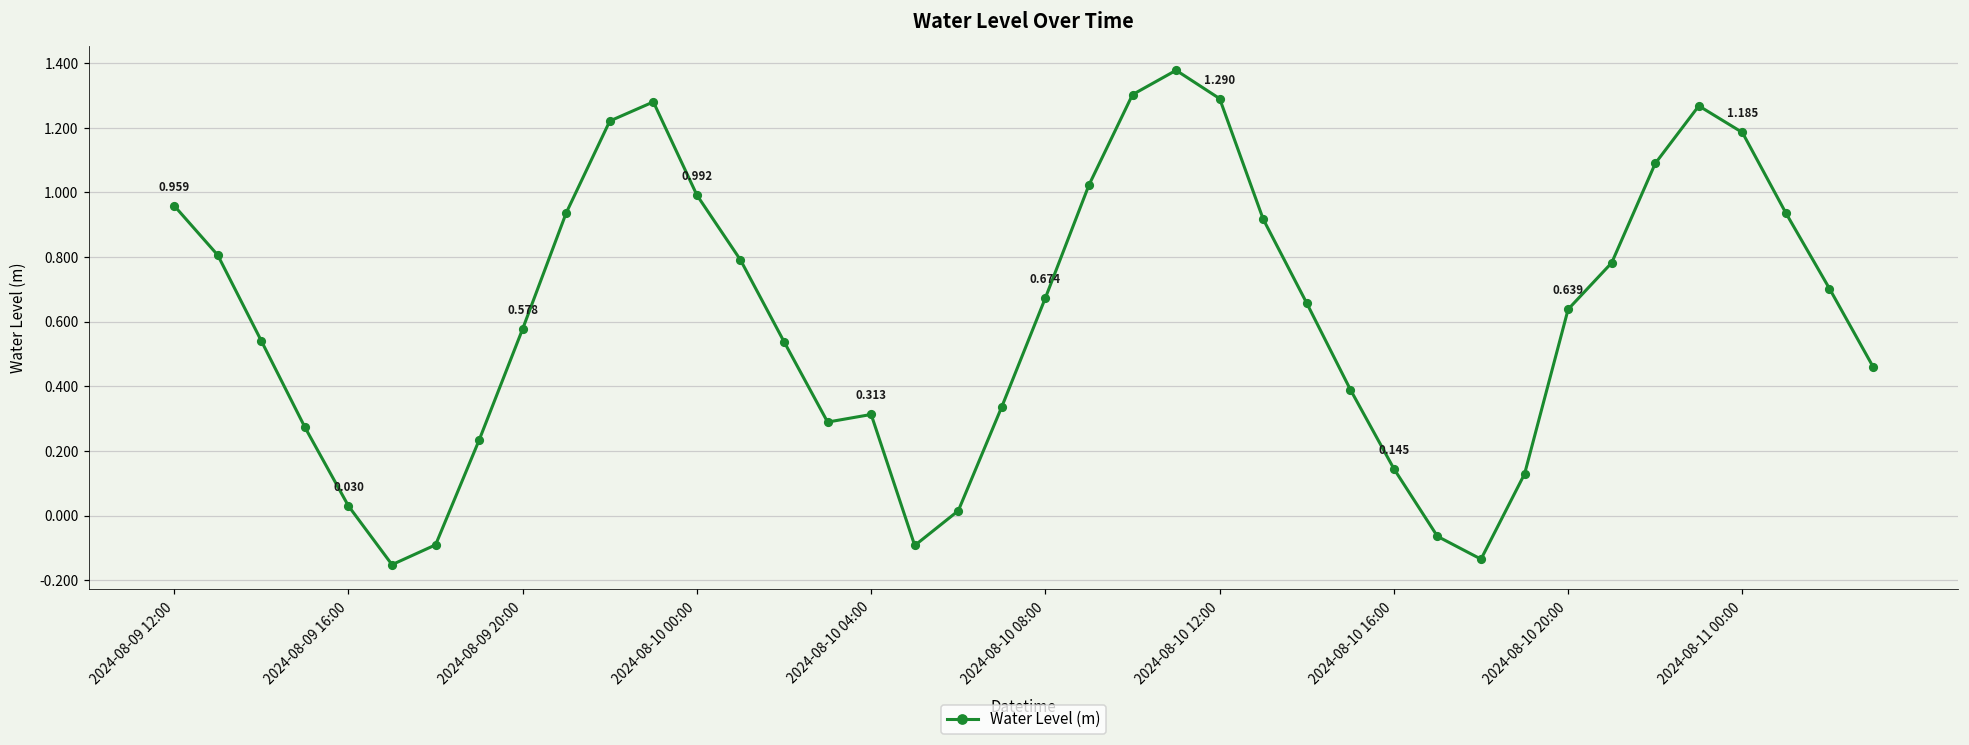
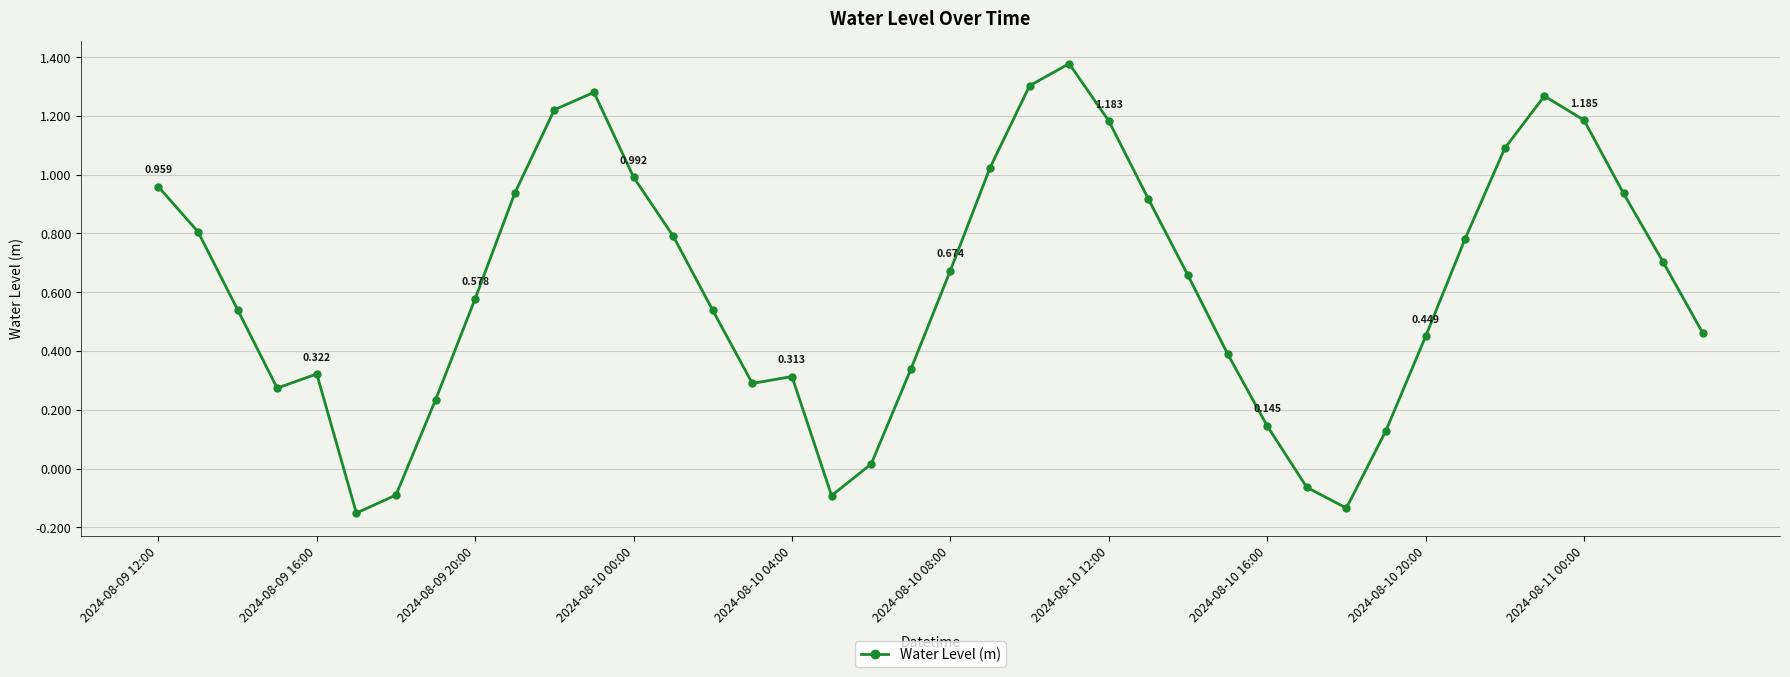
2024-08-09 16:00: 0.030 -> 0.322
2024-08-10 12:00: 1.290 -> 1.183
2024-08-10 20:00: 0.639 -> 0.449
